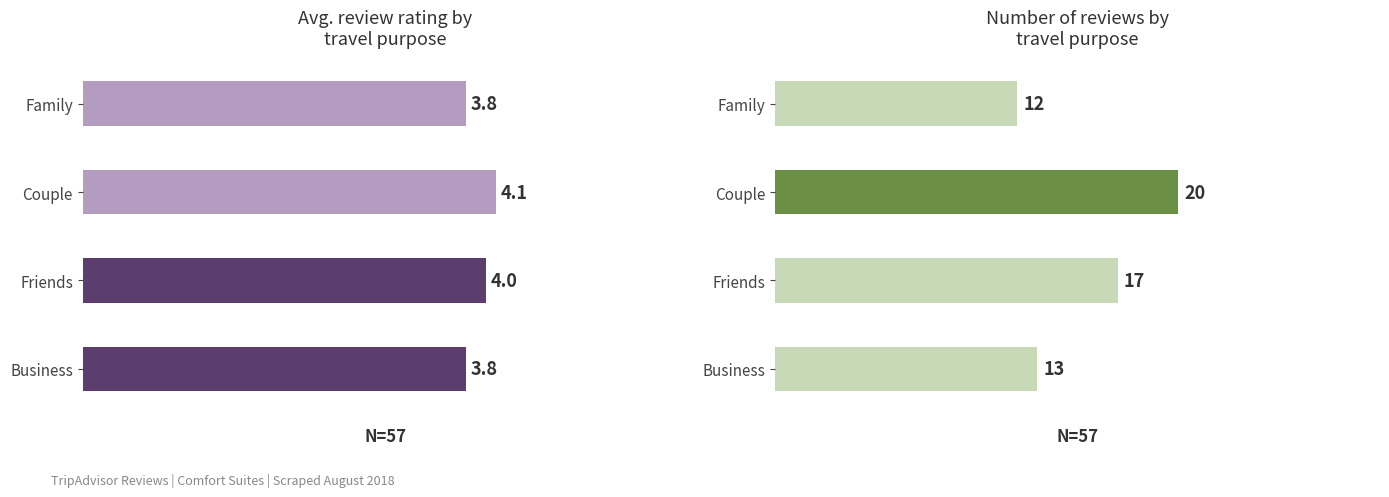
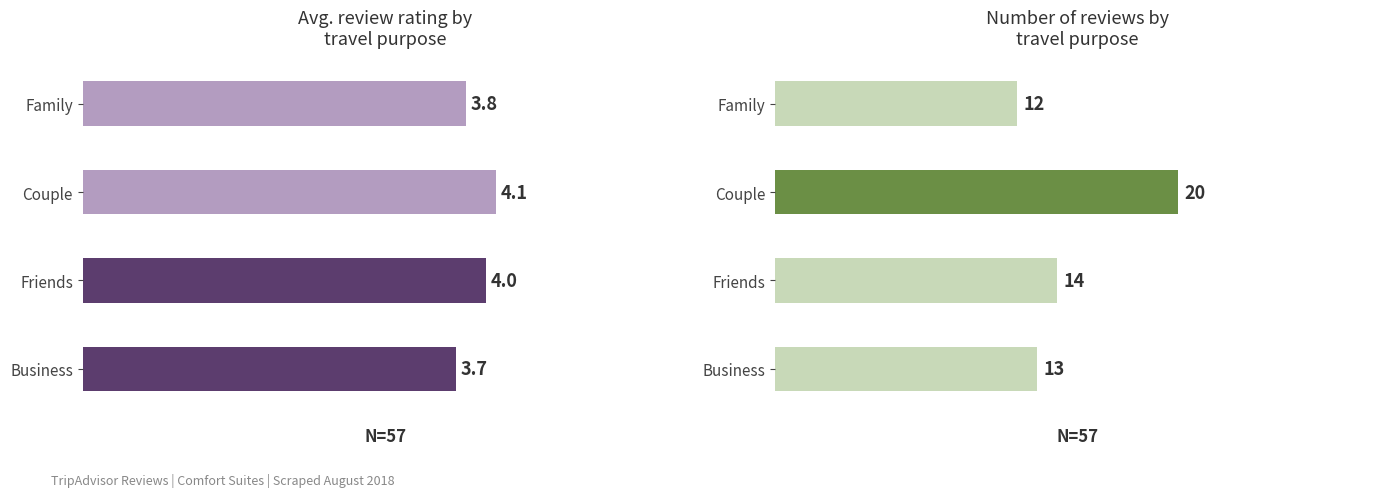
Avg. review rating by travel purpose, Business: 3.8 -> 3.7
Number of reviews by travel purpose, Friends: 17 -> 14
